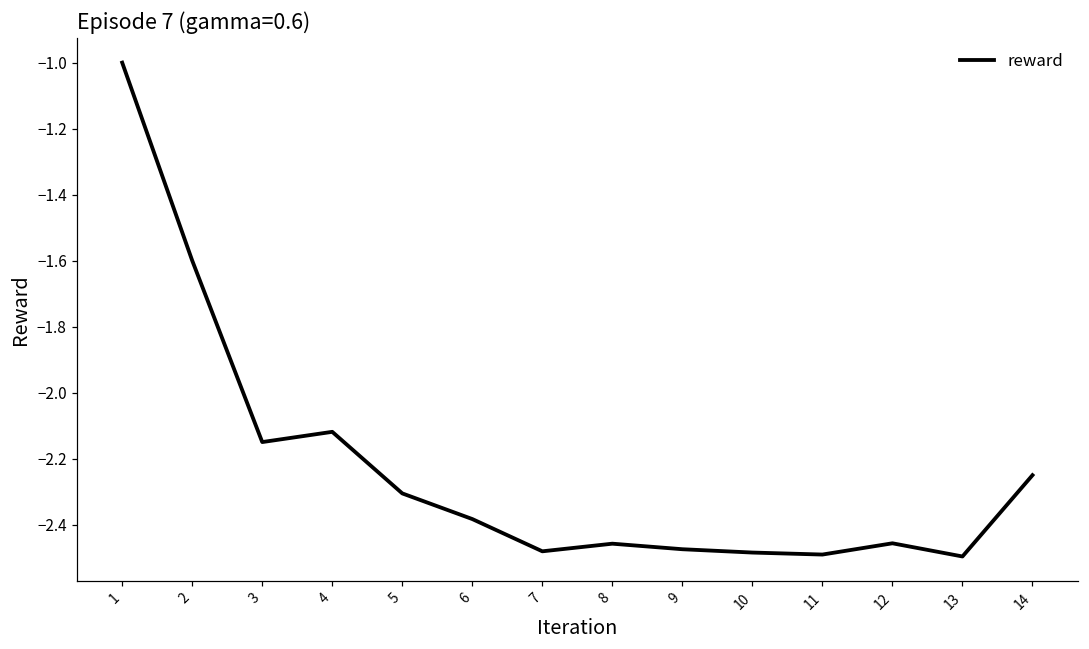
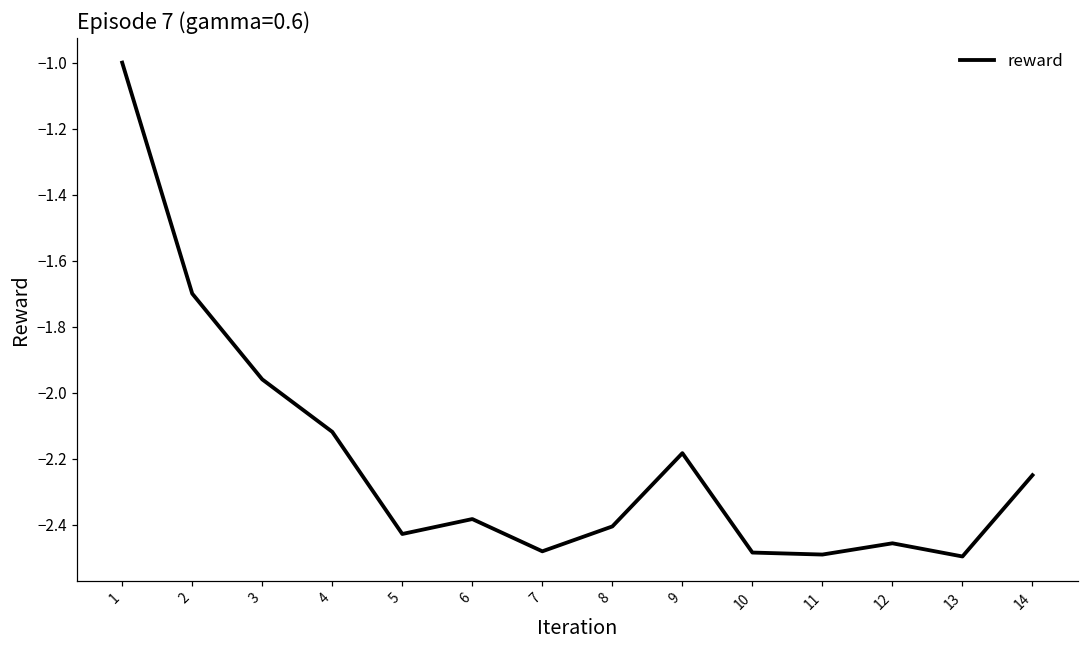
2: -1.6 -> -1.7
3: -2.15 -> -1.96
5: -2.31 -> -2.43
8: -2.46 -> -2.41
9: -2.47 -> -2.18
